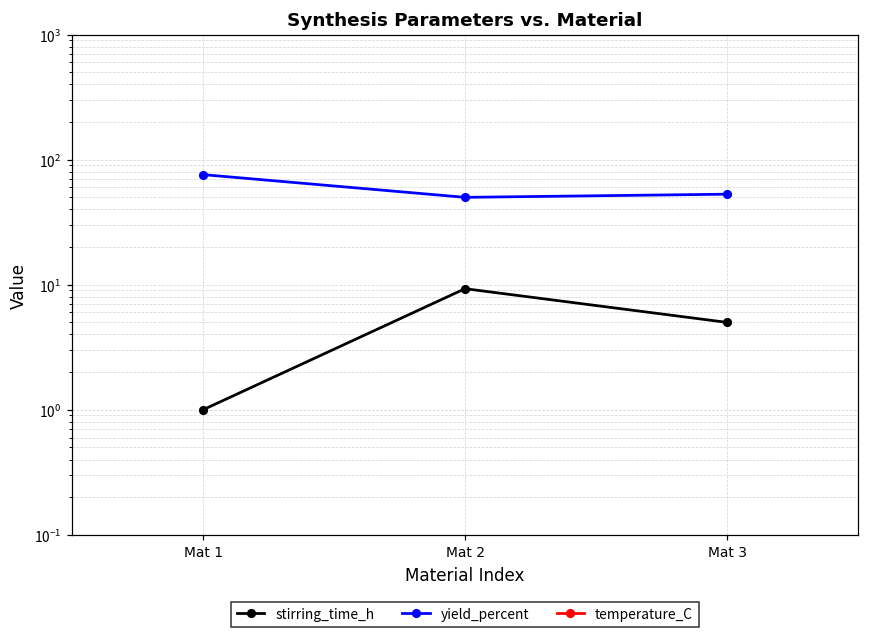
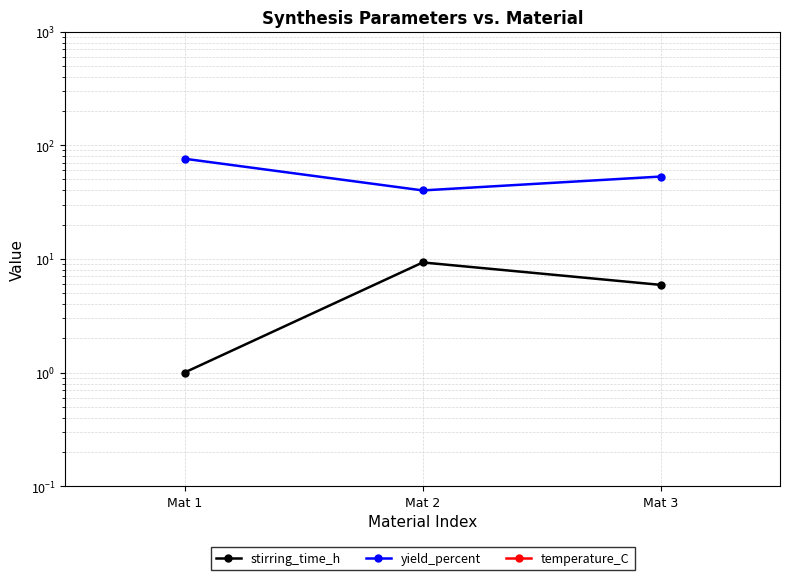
yield_percent, Mat 2: 50 -> 40
stirring_time_h, Mat 3: 5 -> 6
